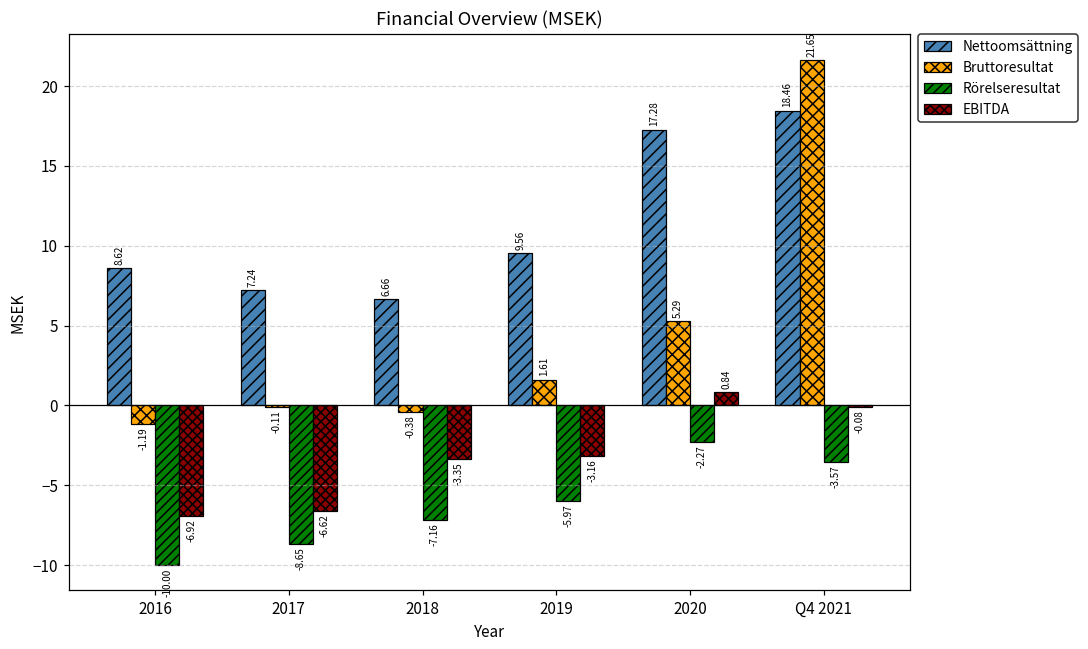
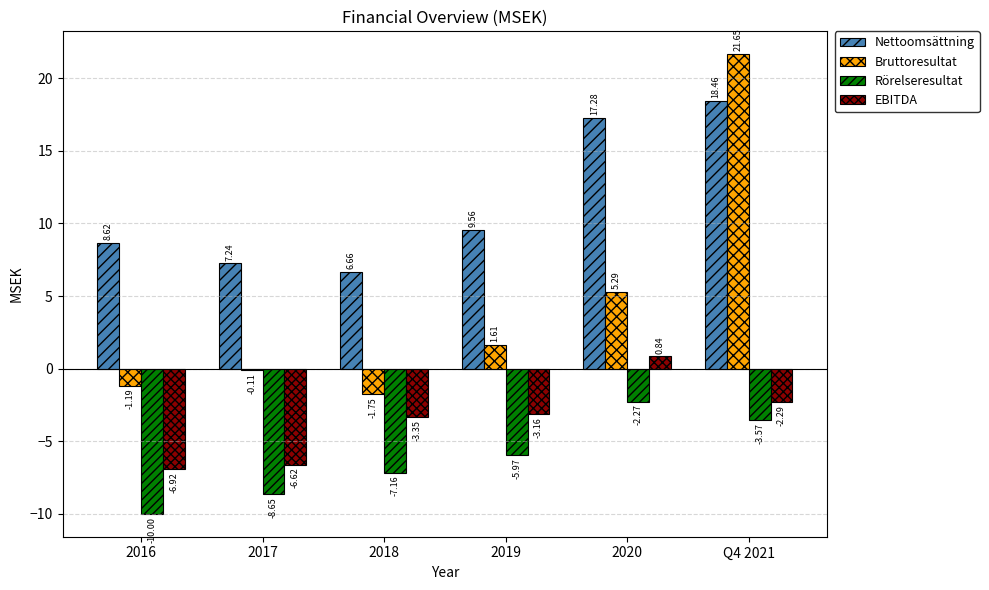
Bruttoresultat, 2018: -0.38 -> -1.75
EBITDA, Q4 2021: -0.08 -> -2.29
